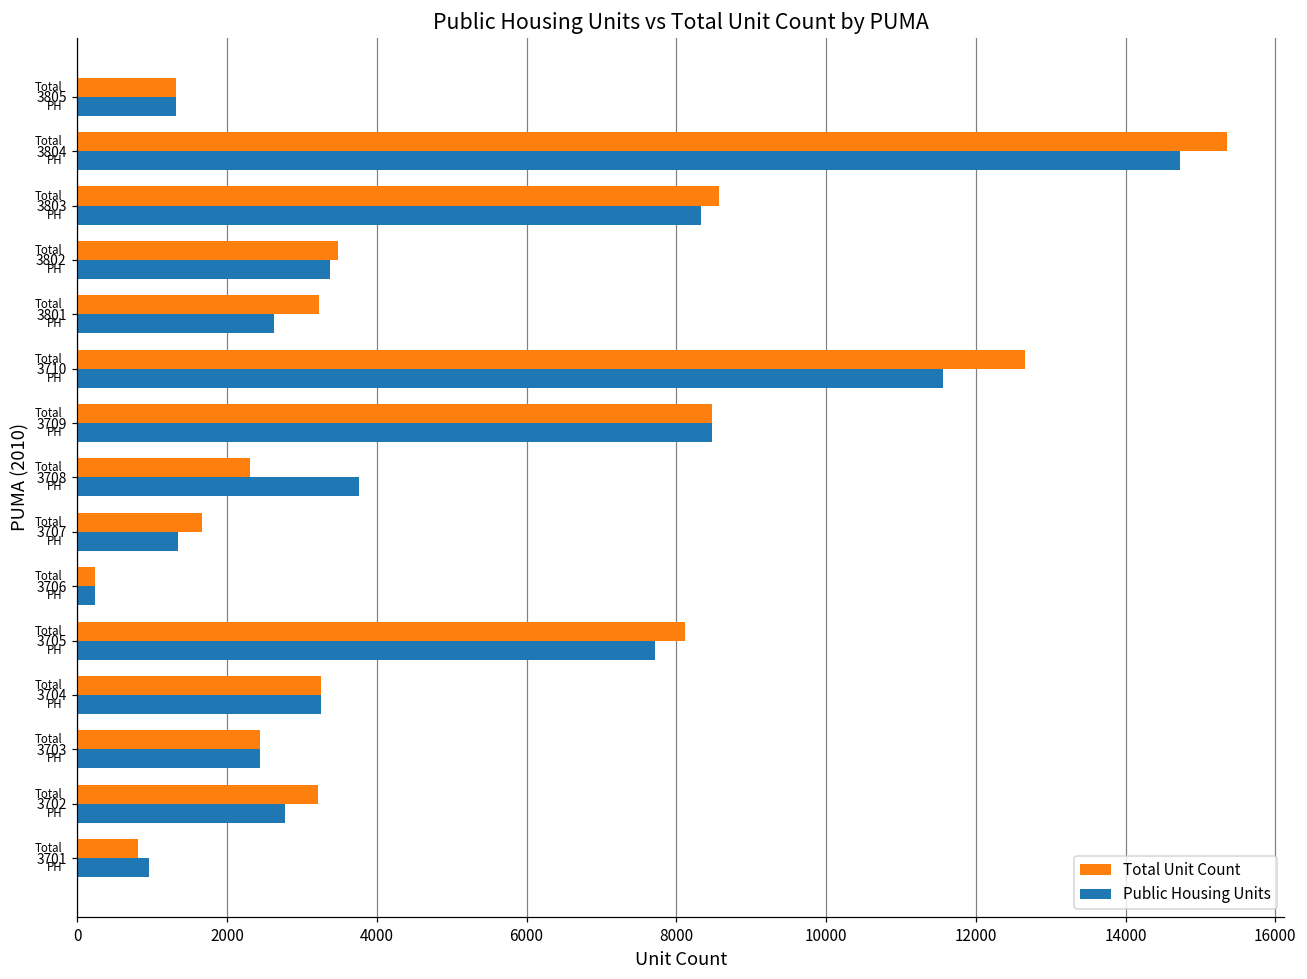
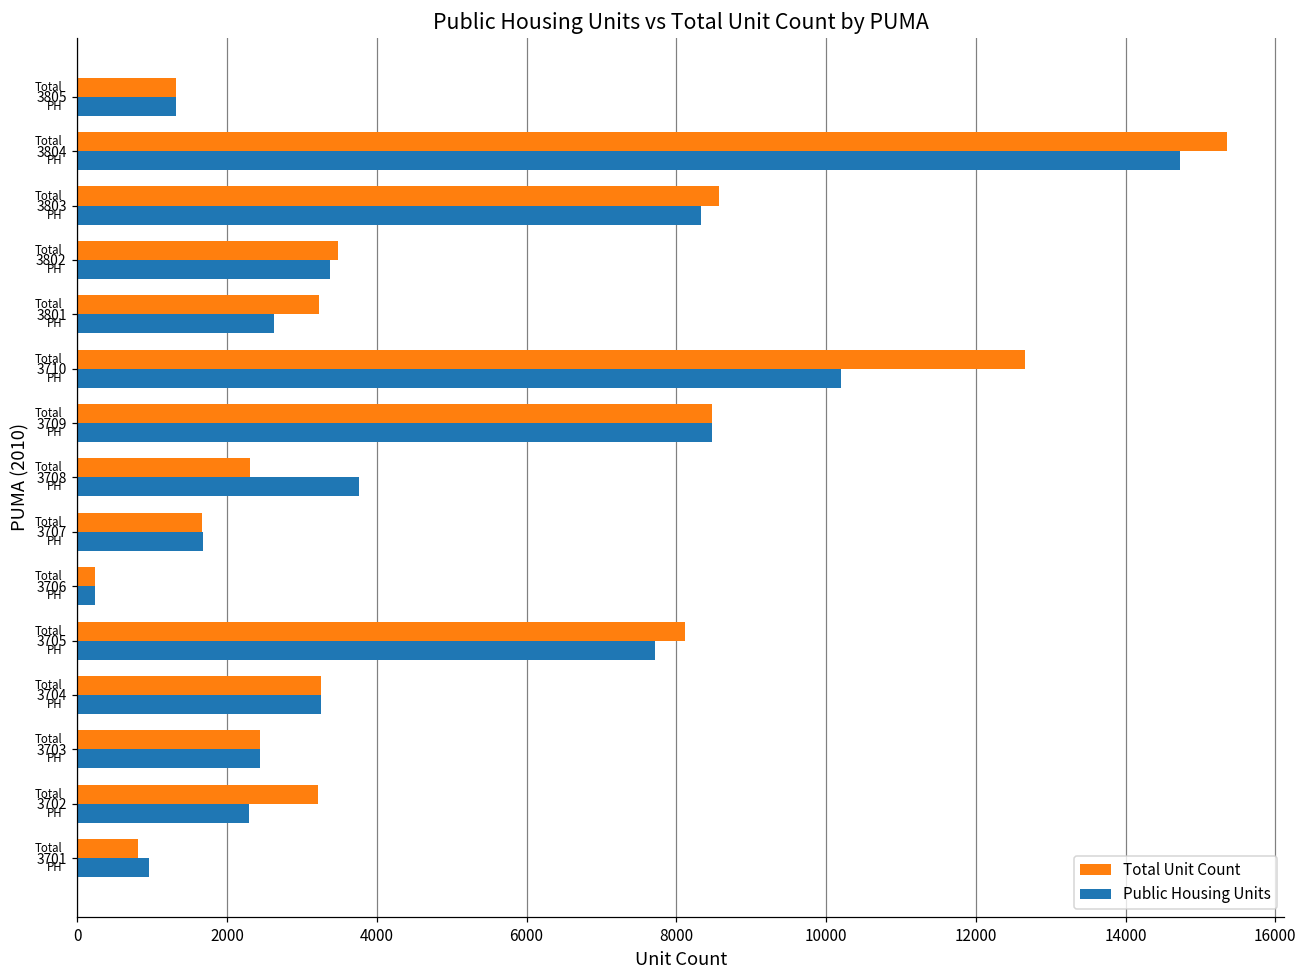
Public Housing Units, 3710: 11600 -> 10200
Public Housing Units, 3707: 1300 -> 1700
Public Housing Units, 3702: 2800 -> 2300
